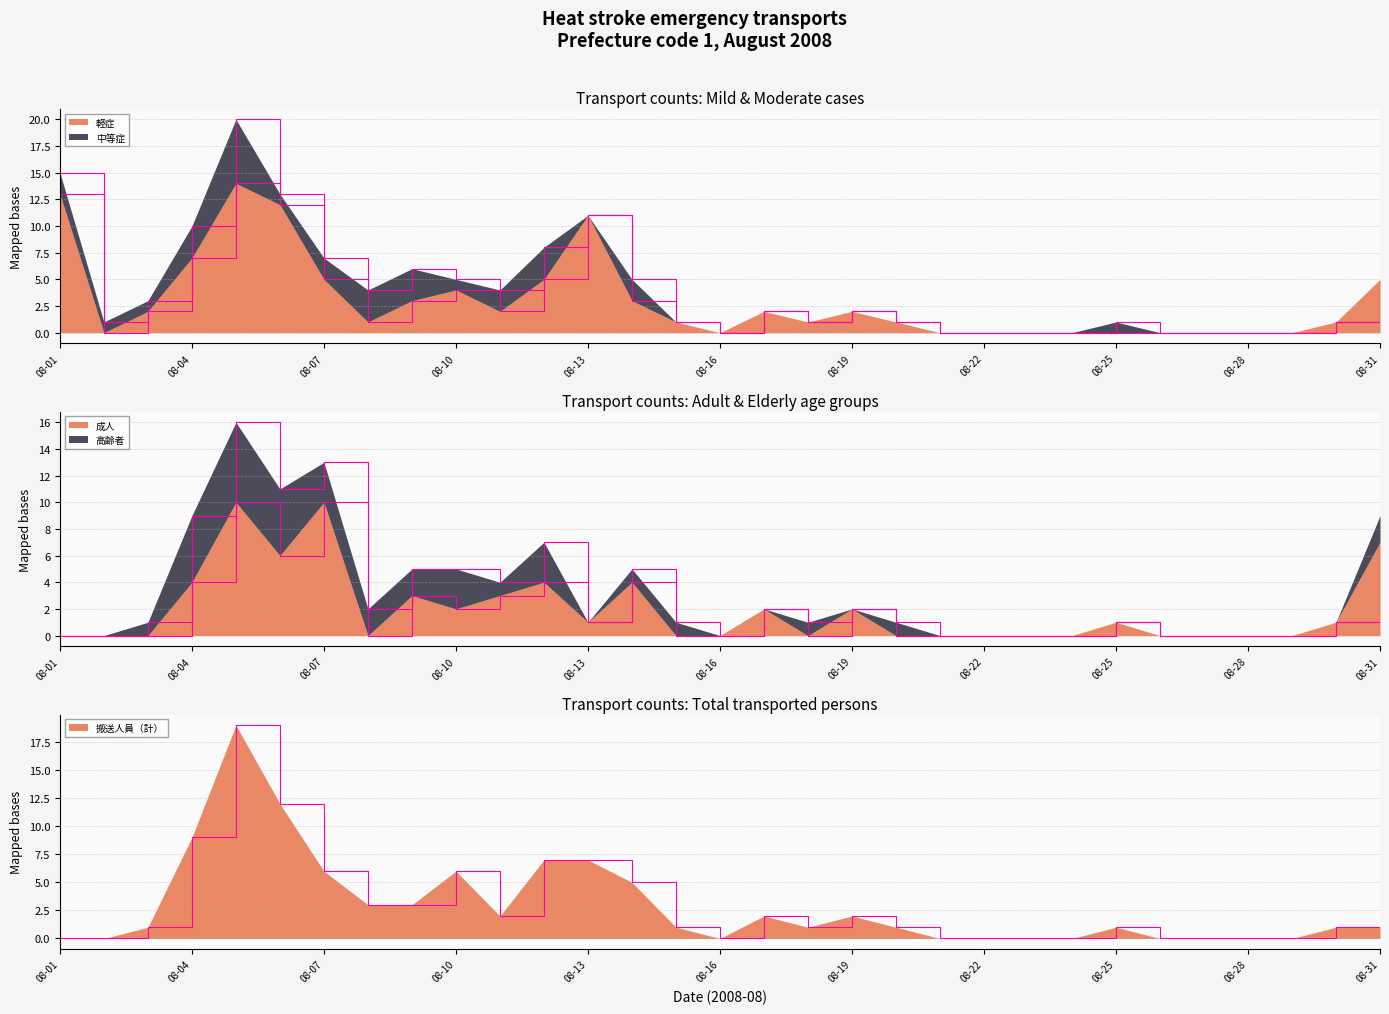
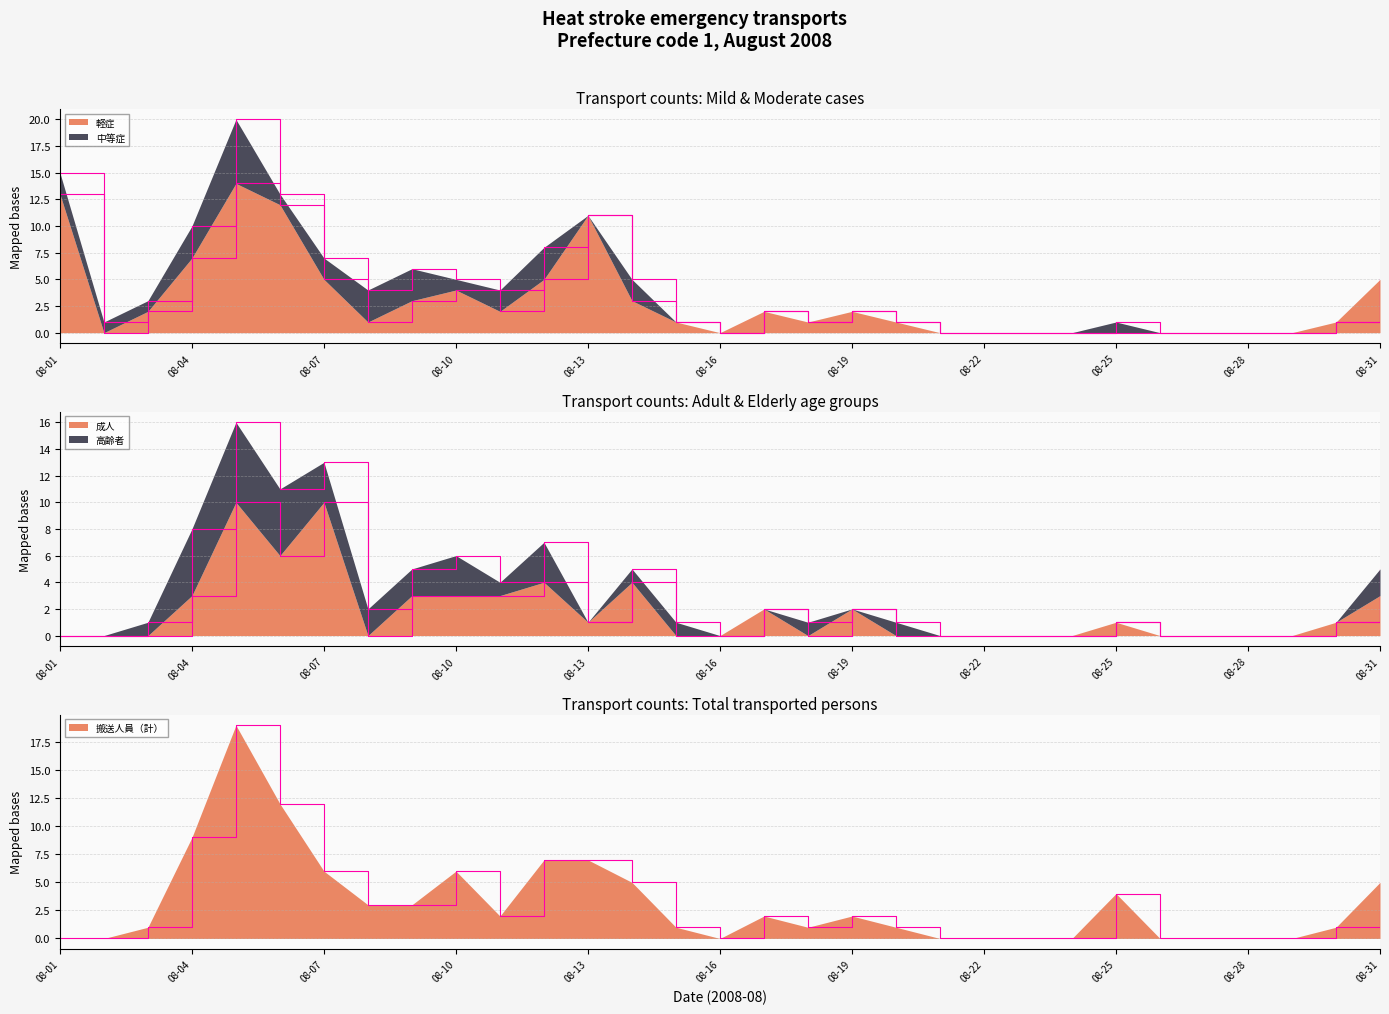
Transport counts: Adult & Elderly age groups, 成人, 08-04: 4 -> 3
Transport counts: Adult & Elderly age groups, 成人, 08-10: 2 -> 3
Transport counts: Adult & Elderly age groups, 成人, 08-31: 7 -> 3
Transport counts: Total transported persons, 08-25: 1 -> 4
Transport counts: Total transported persons, 08-31: 1 -> 5
